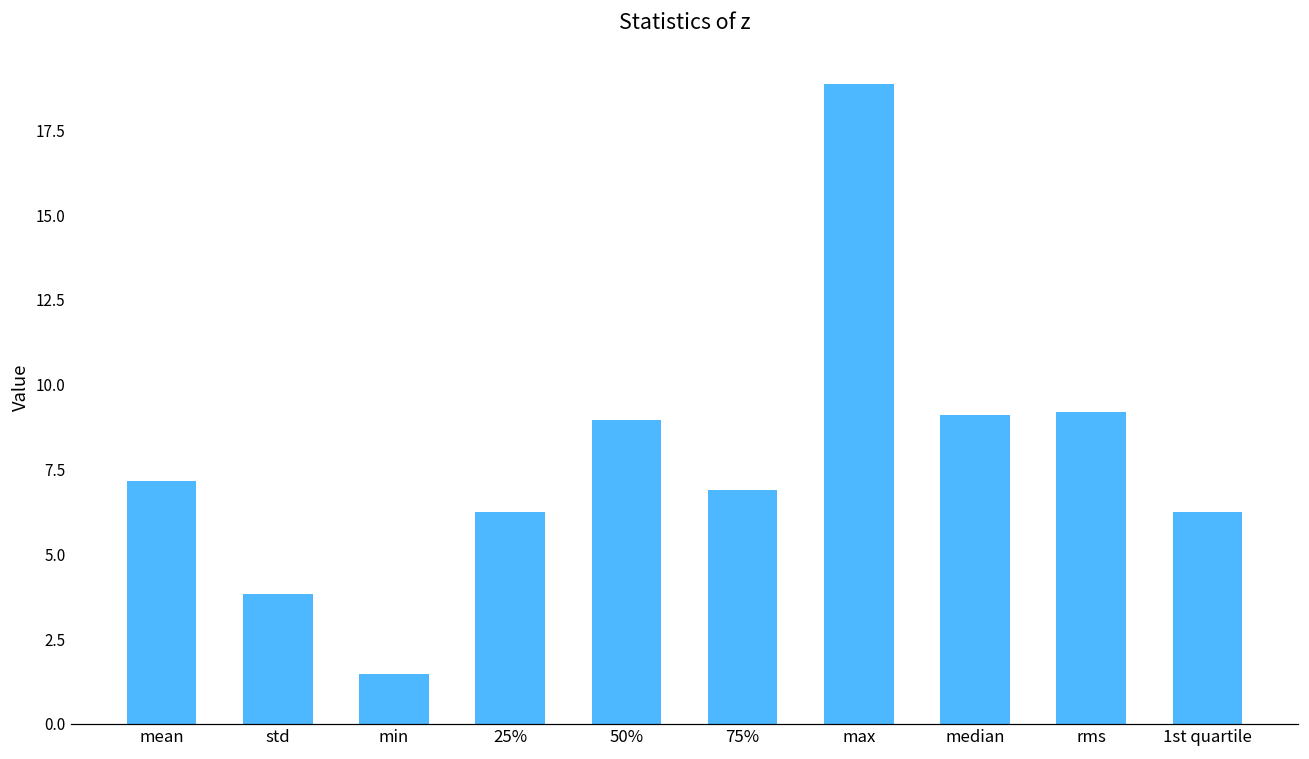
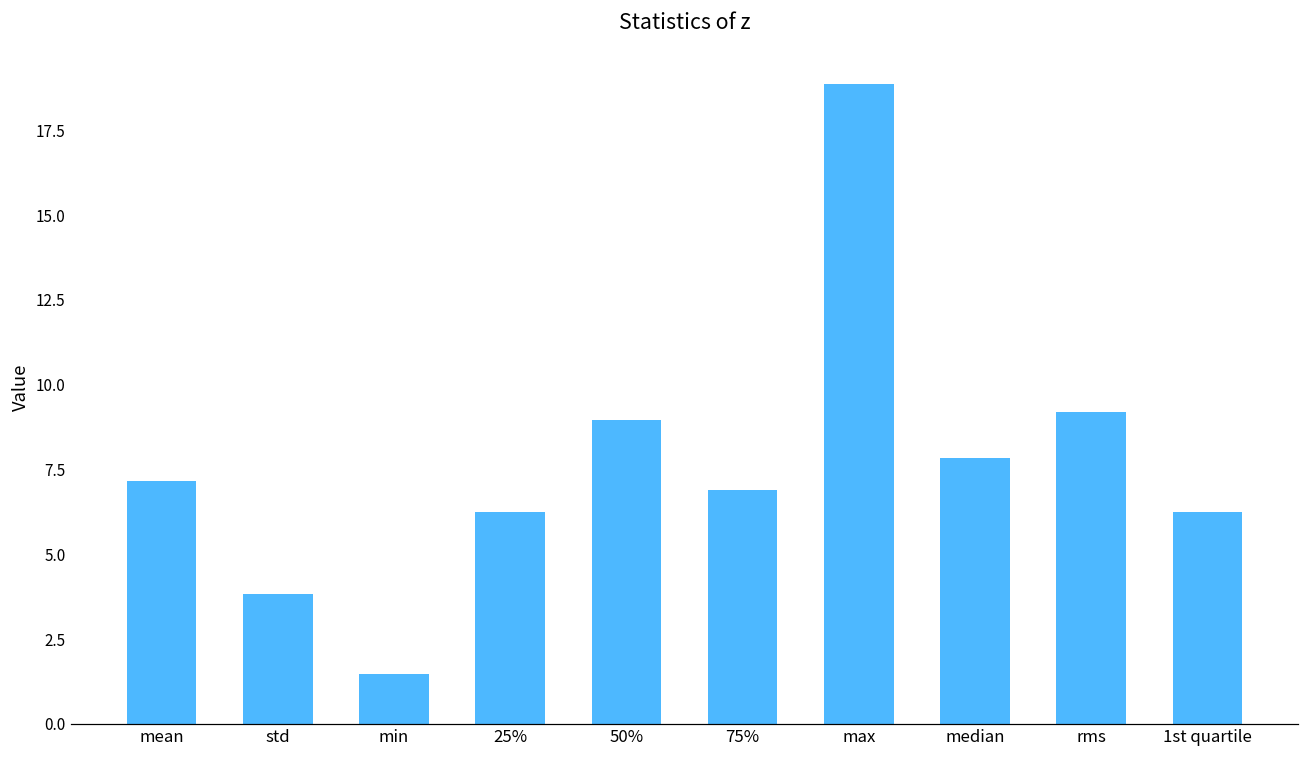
median: 9.1 -> 7.8
